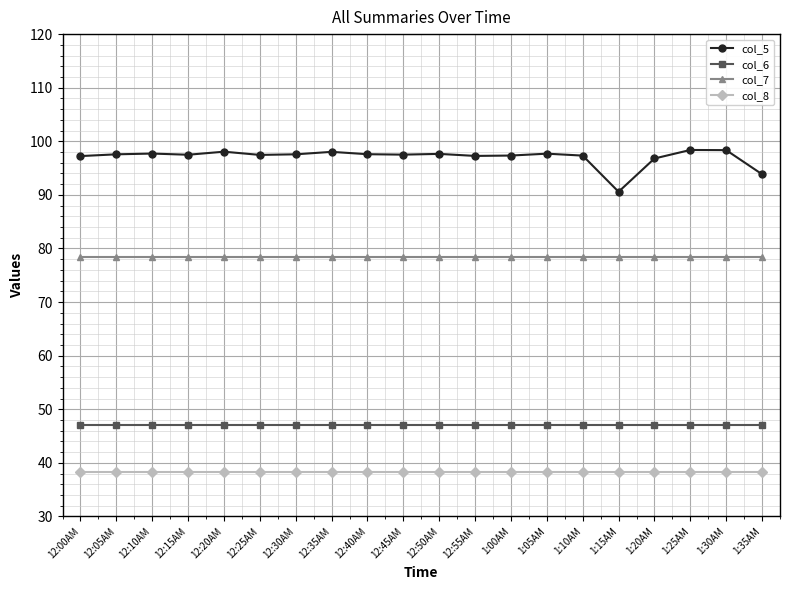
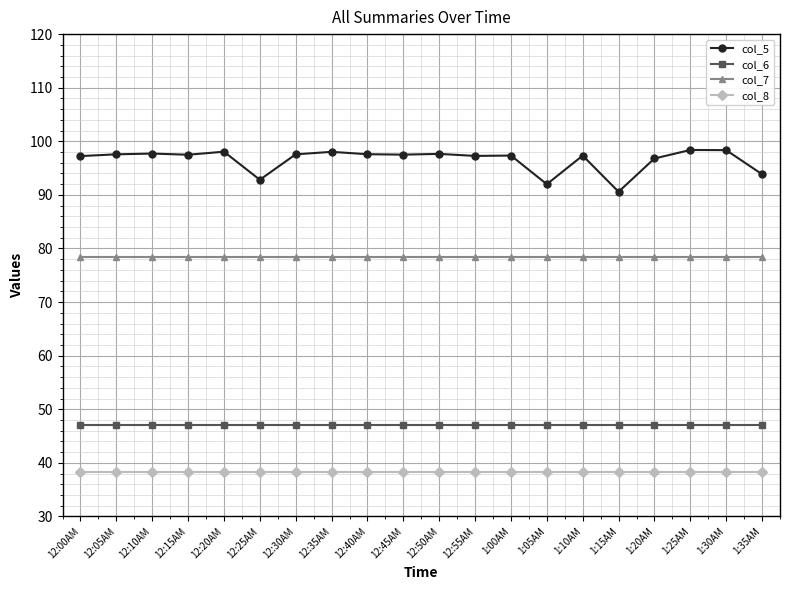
col_5, 12:25AM: 97 -> 93
col_5, 1:05AM: 98 -> 92
